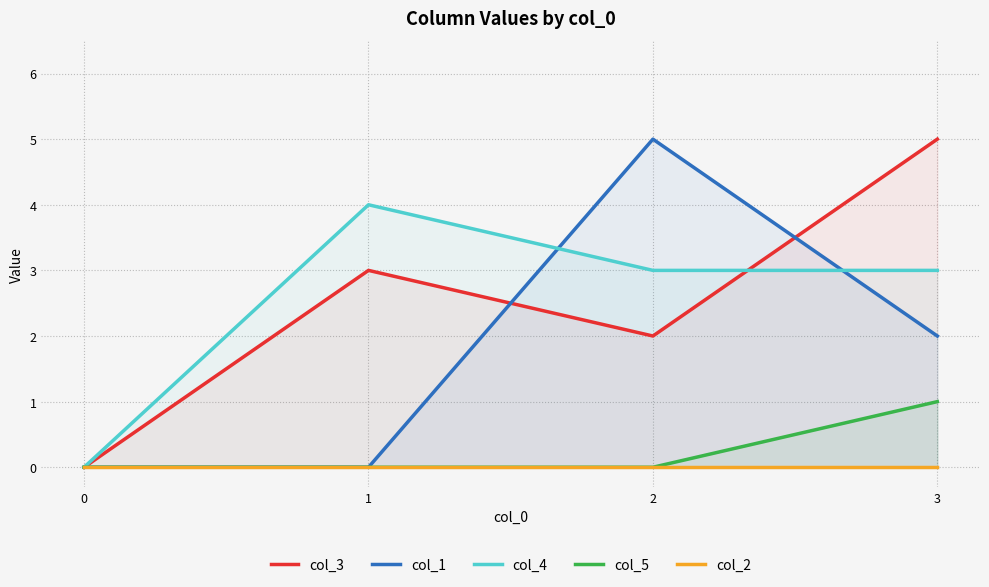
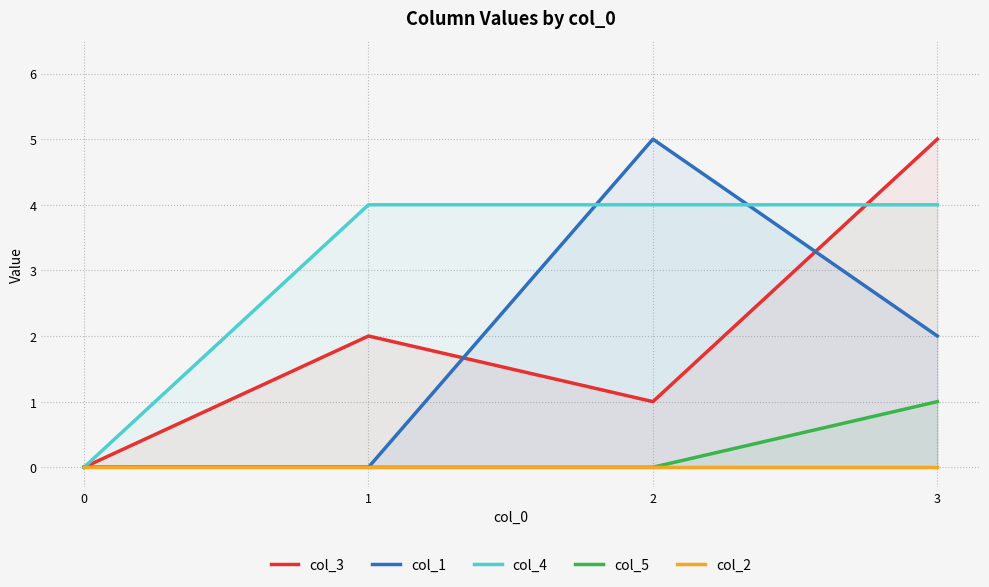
col_3, 1: 3 -> 2
col_3, 2: 2 -> 1
col_4, 2: 3 -> 4
col_4, 3: 3 -> 4
